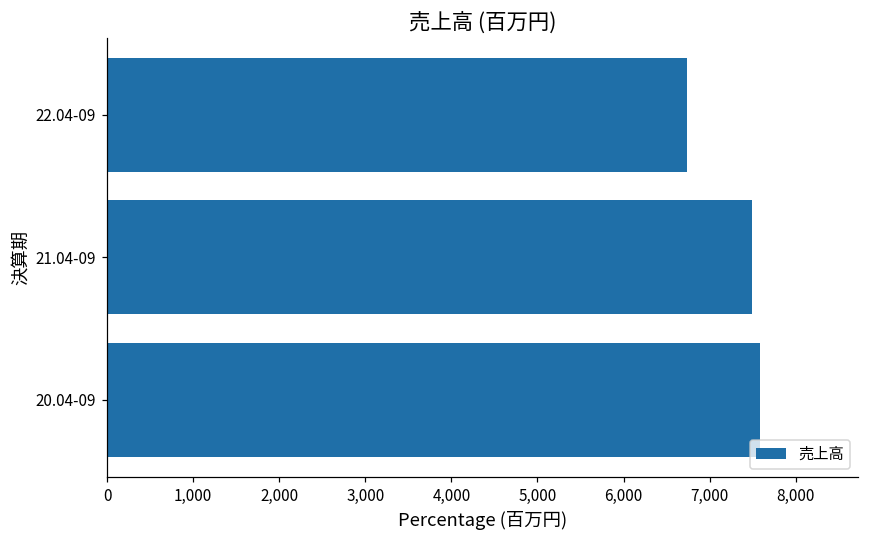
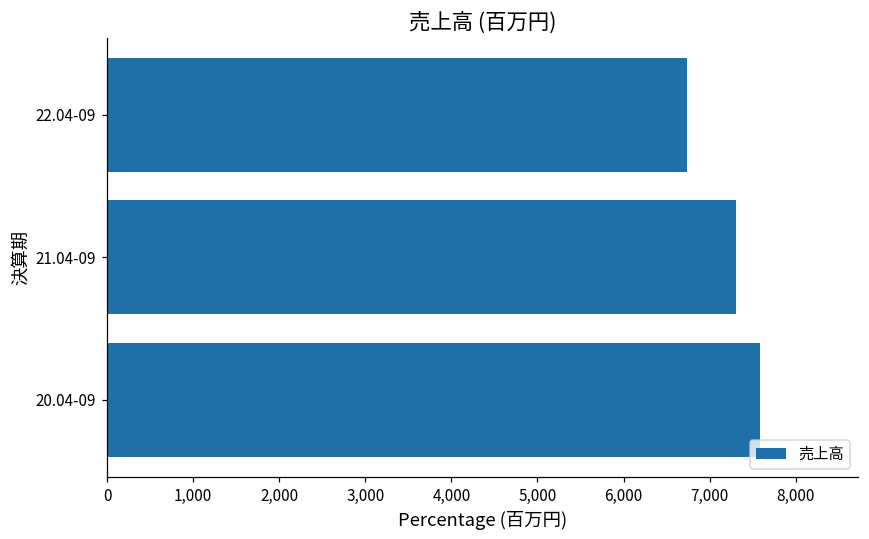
21.04-09: 7,500 -> 7,300
